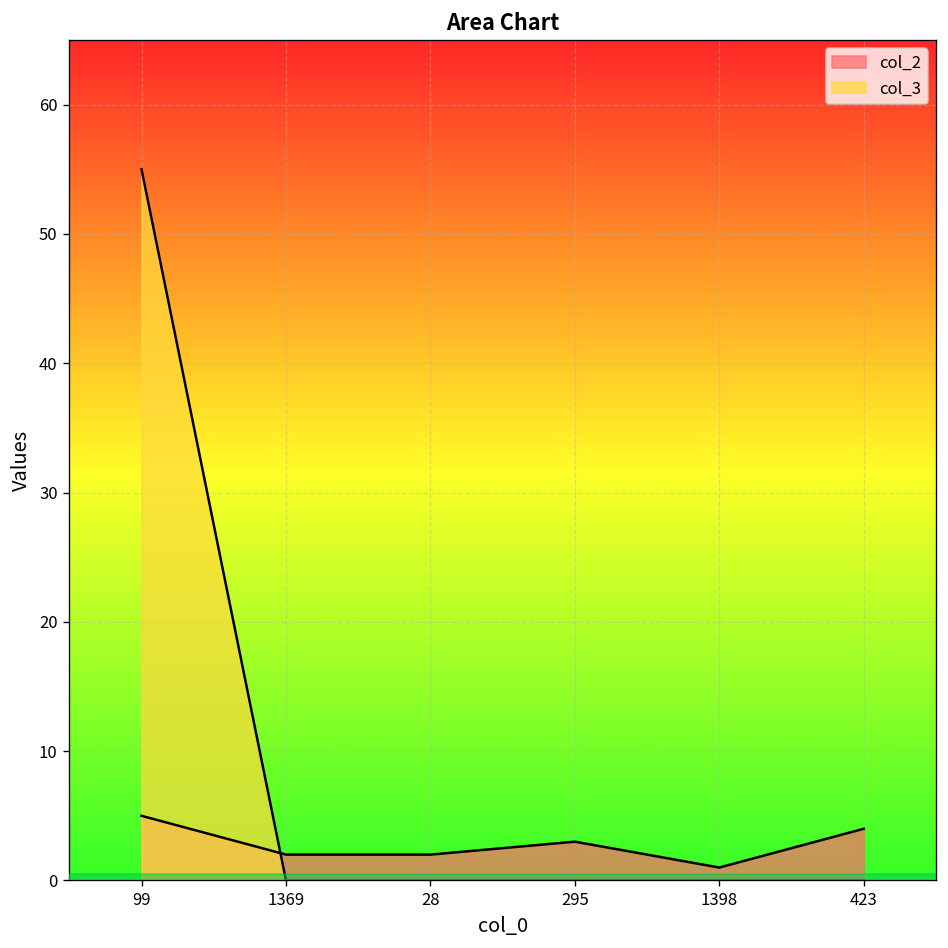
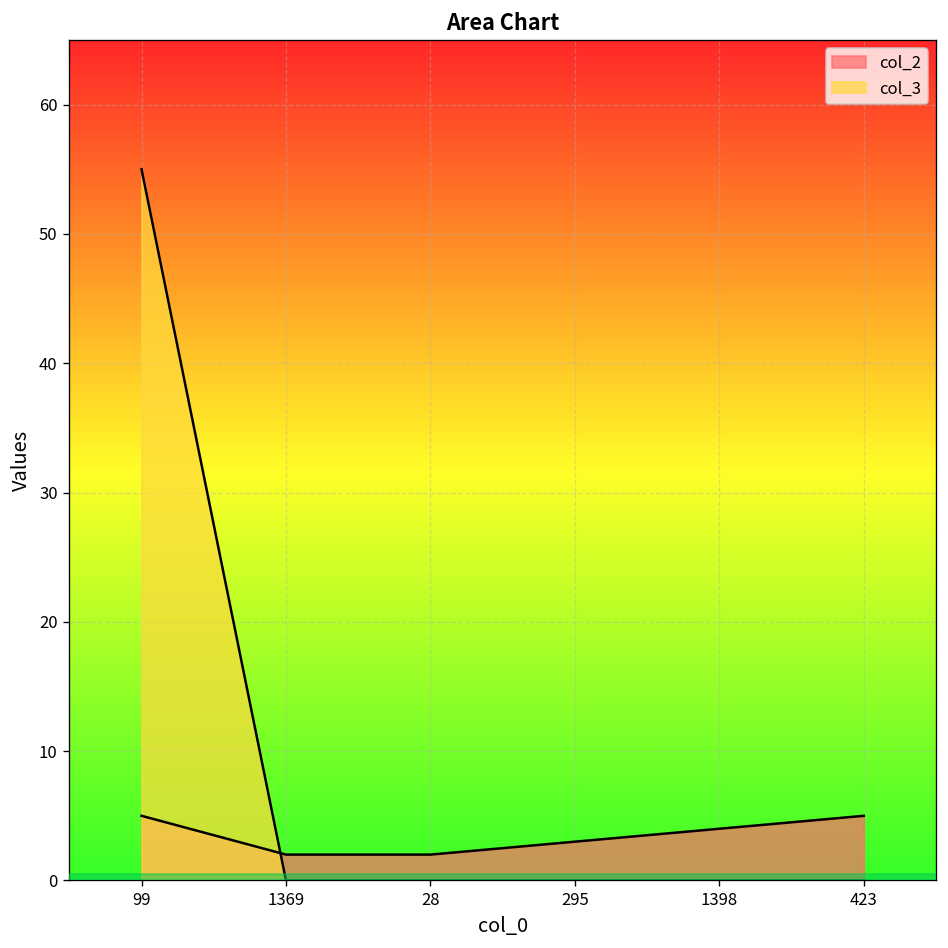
col_2, 1398: 1 -> 4
col_2, 423: 4 -> 5
